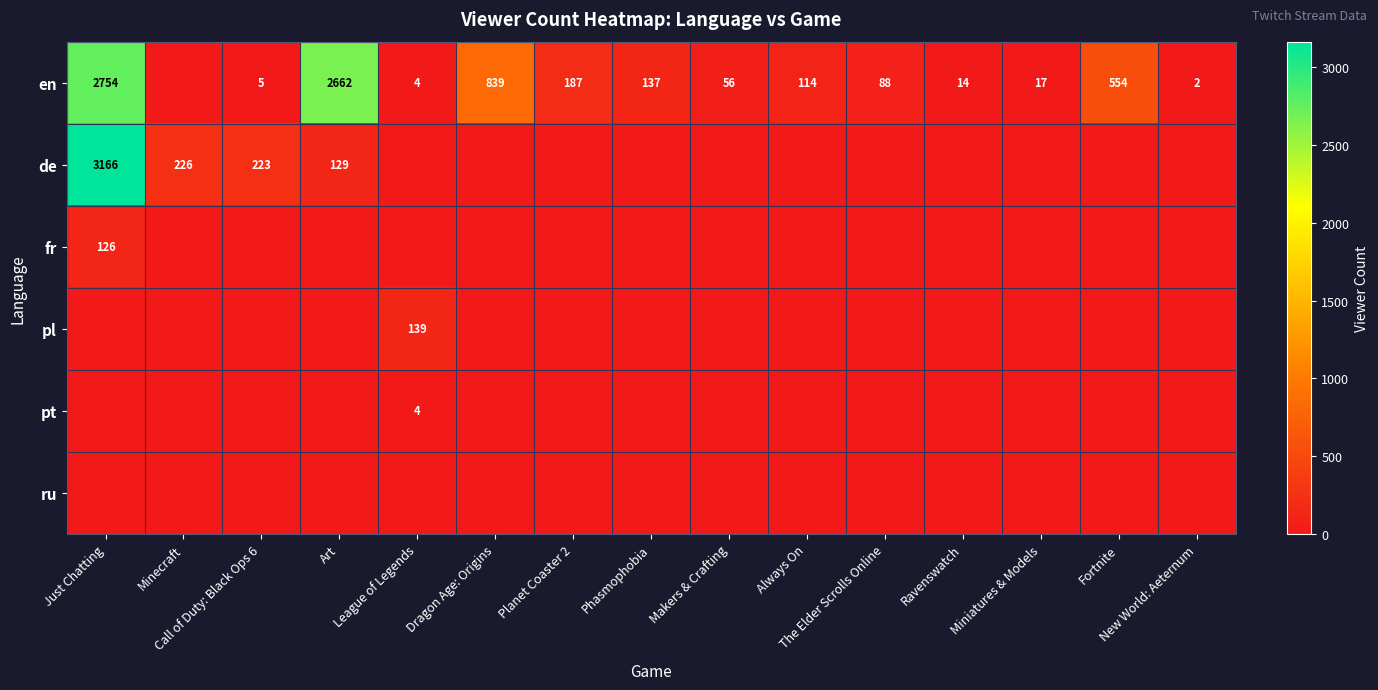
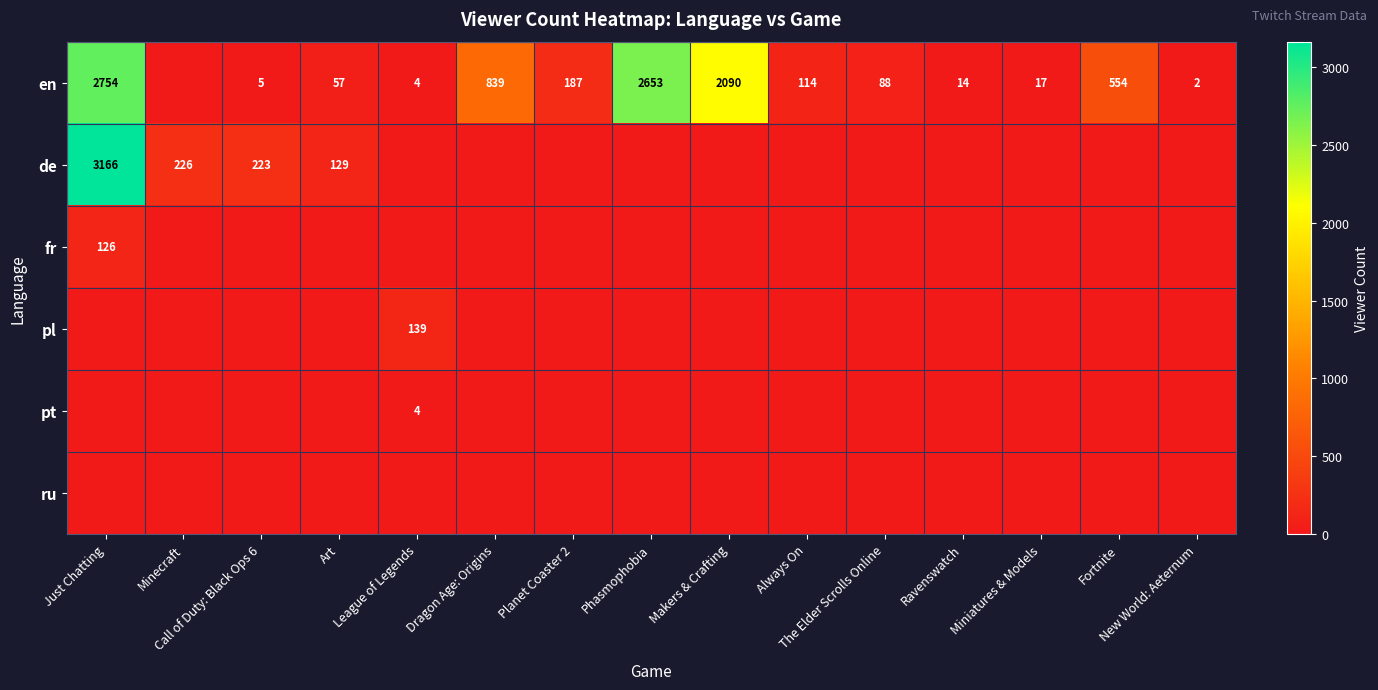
en, Art: 2662 -> 57
en, Phasmophobia: 137 -> 2653
en, Makers & Crafting: 56 -> 2090
